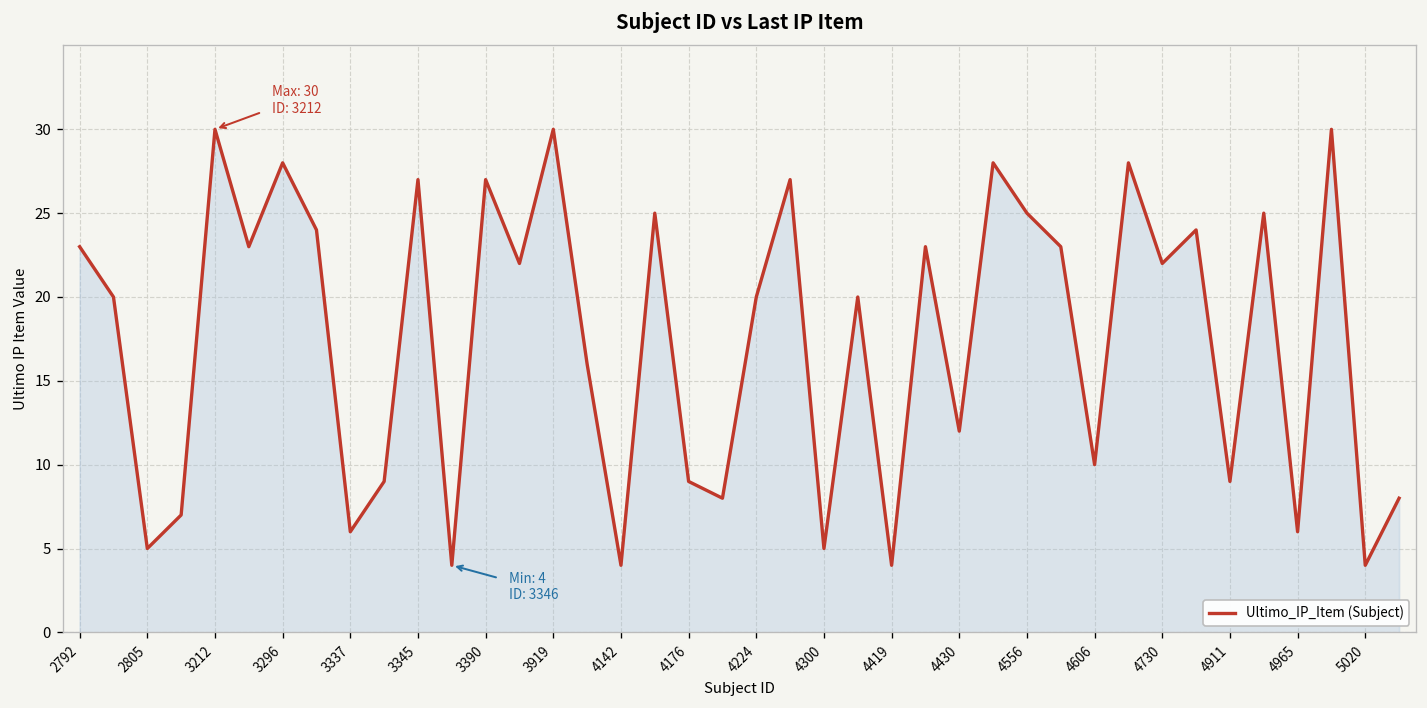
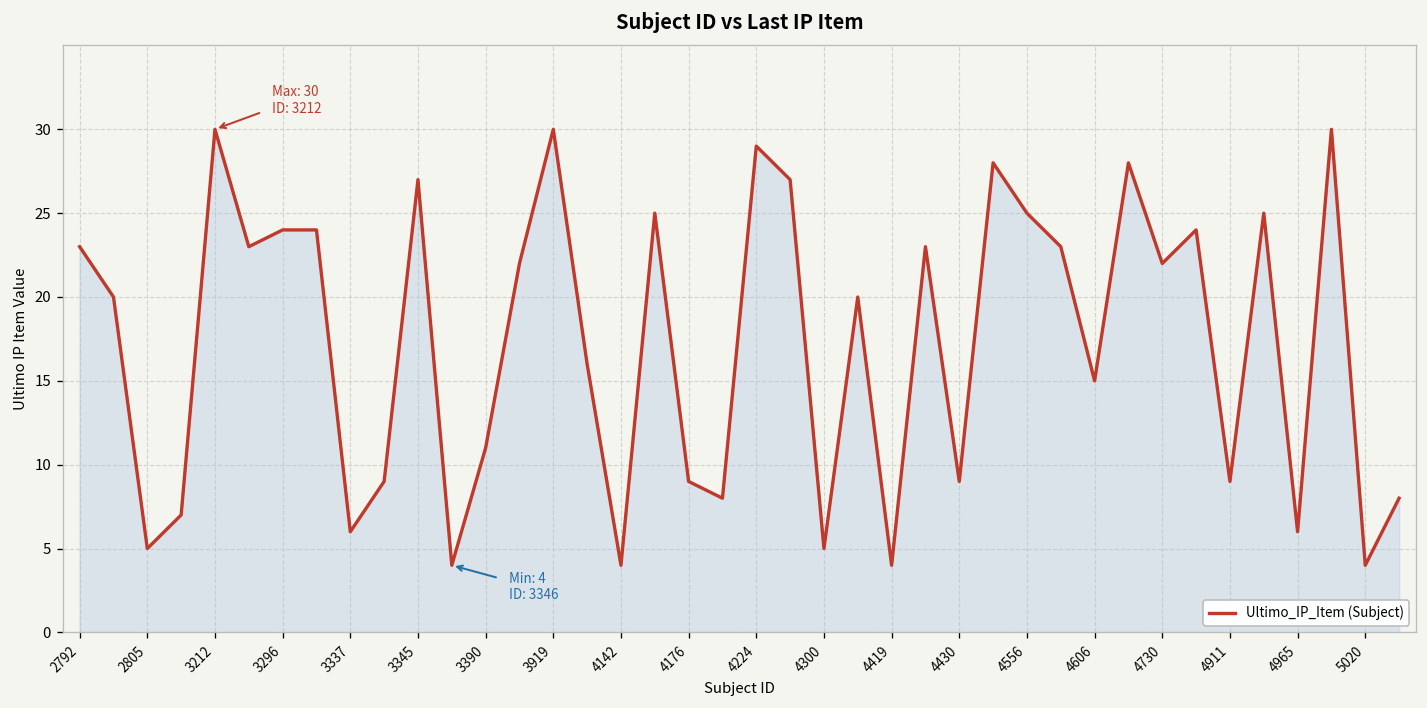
3296: 28 -> 24
3390: 27 -> 11
4224: 20 -> 29
4430: 12 -> 9
4606: 10 -> 15
